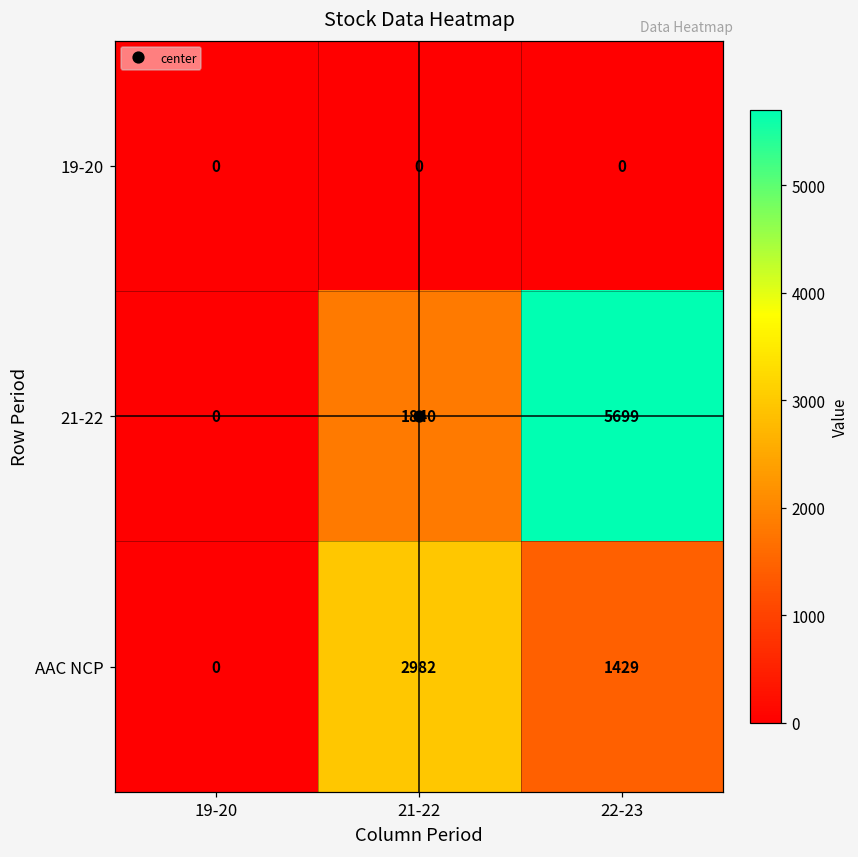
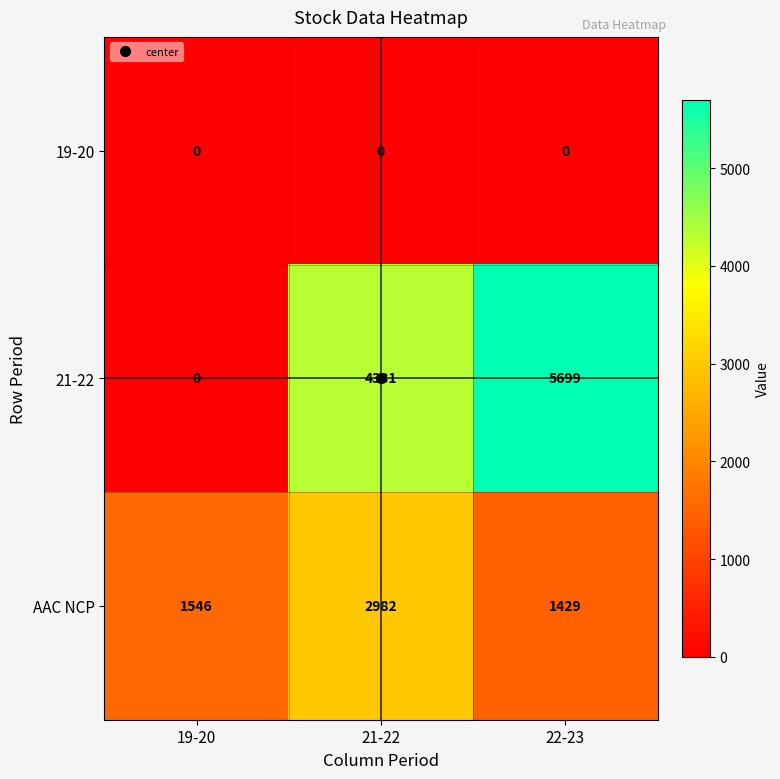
21-22, 21-22: 1840 -> 4331
AAC NCP, 19-20: 0 -> 1546
